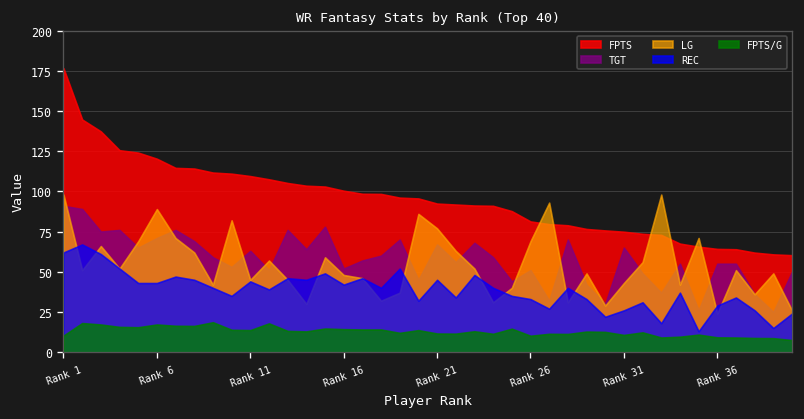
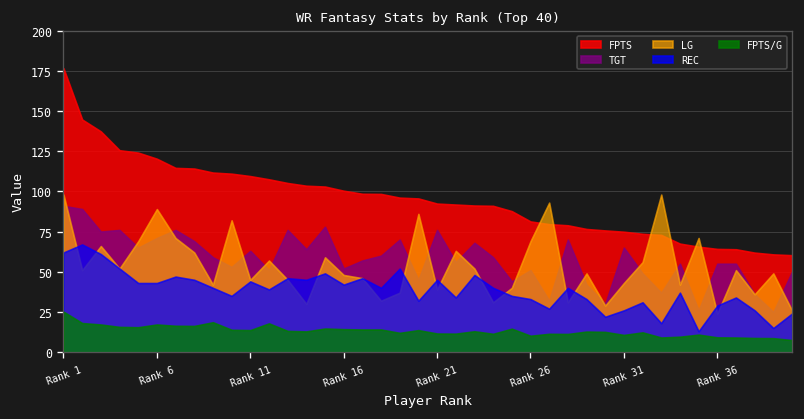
FPTS/G, Rank 1: 10 -> 25
TGT, Rank 21: 67 -> 76
LG, Rank 21: 77 -> 39
